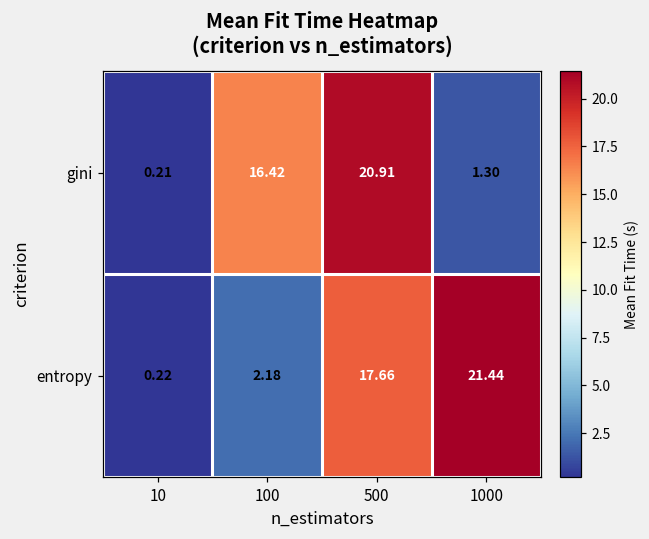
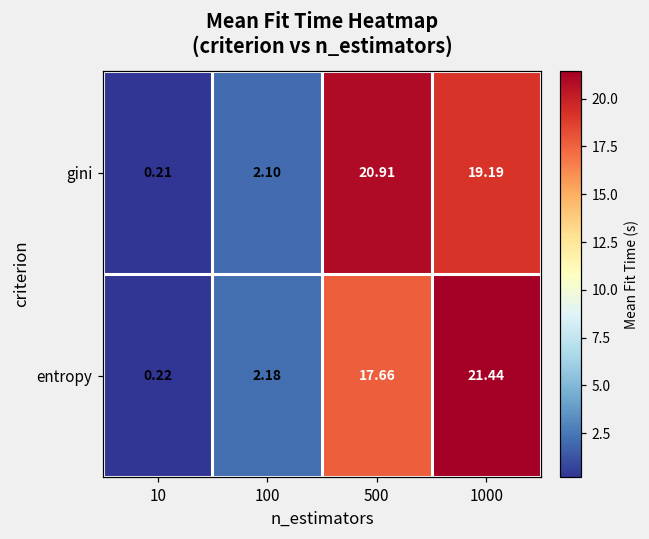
gini, 100: 16.42 -> 2.10
gini, 1000: 1.30 -> 19.19
